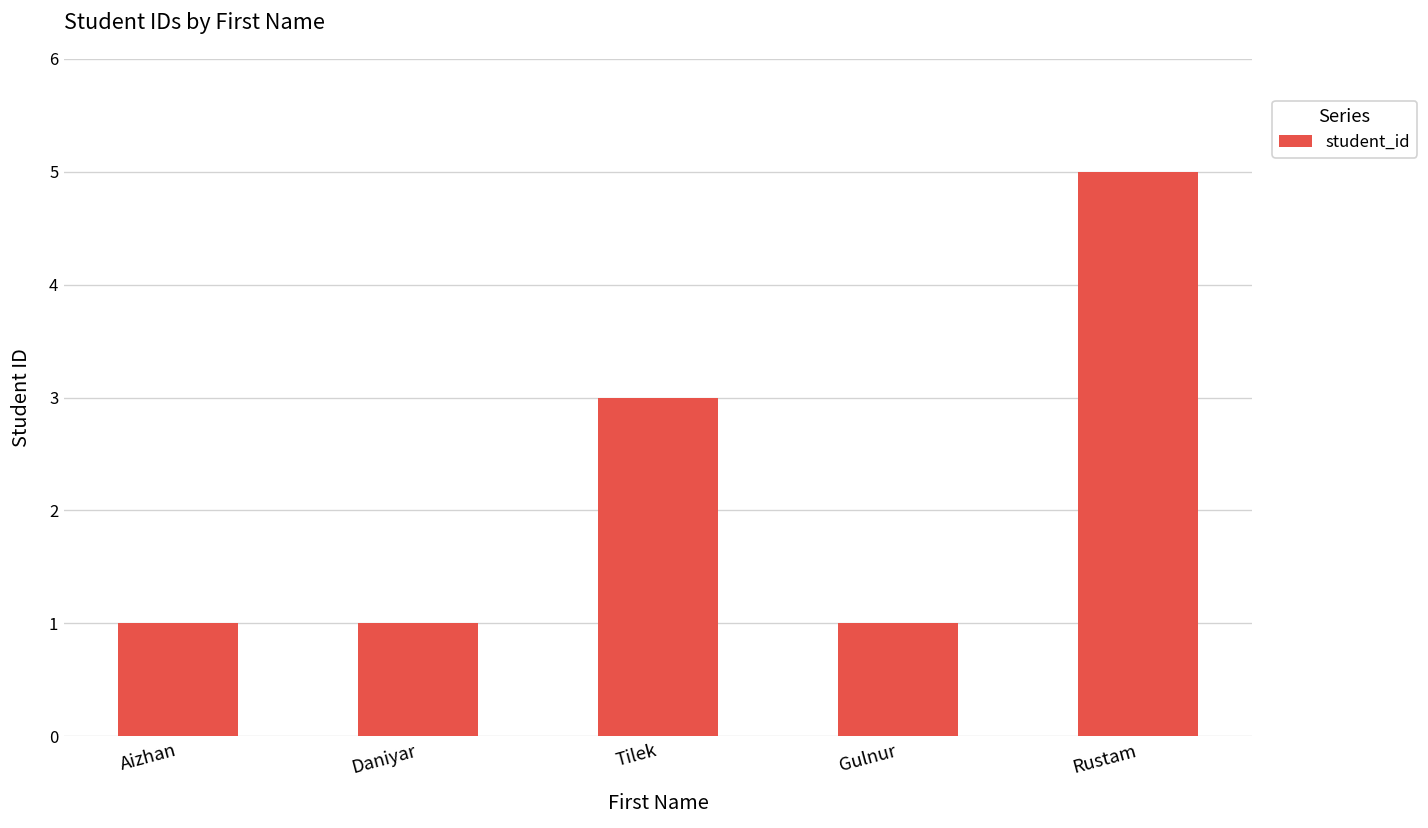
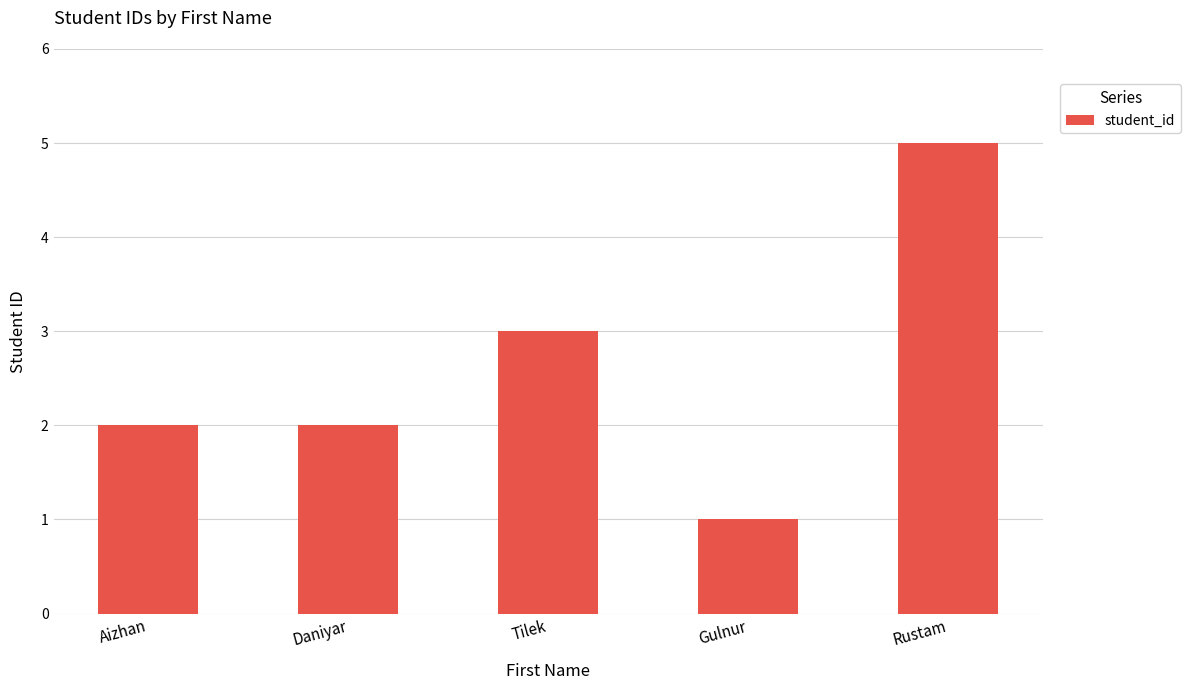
Aizhan: 1 -> 2
Daniyar: 1 -> 2
